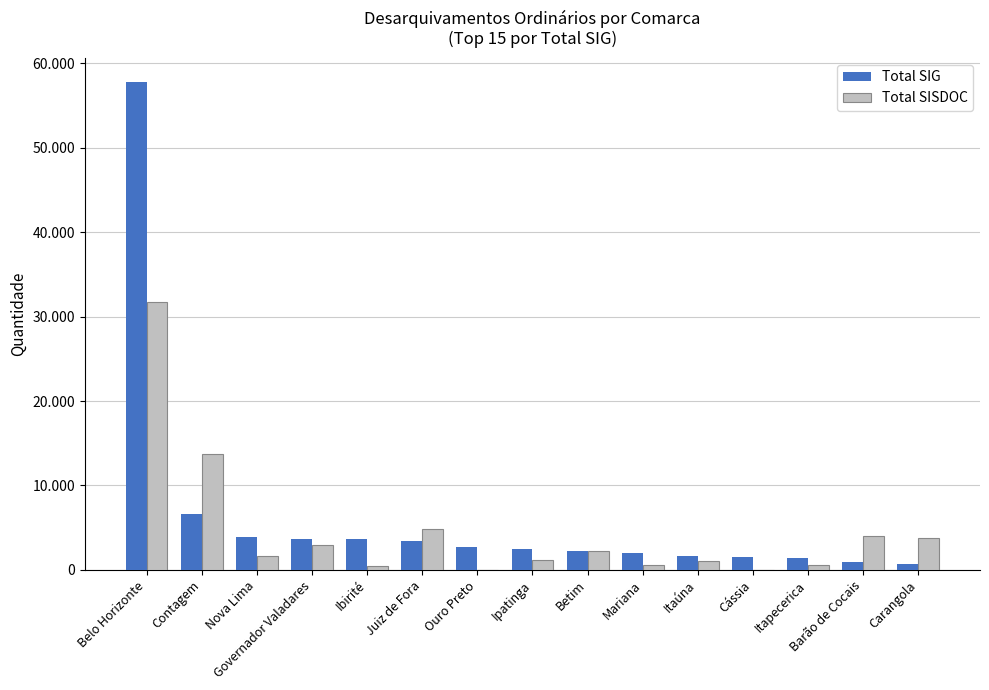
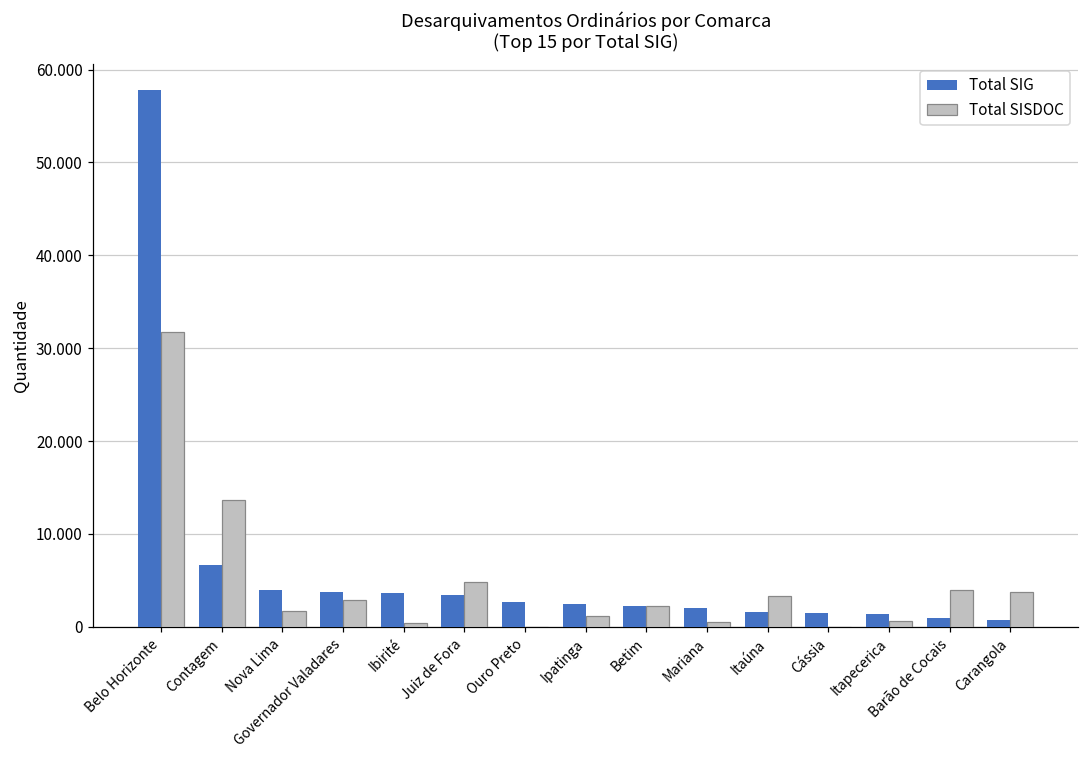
Total SISDOC, Itaúna: 1 -> 3
